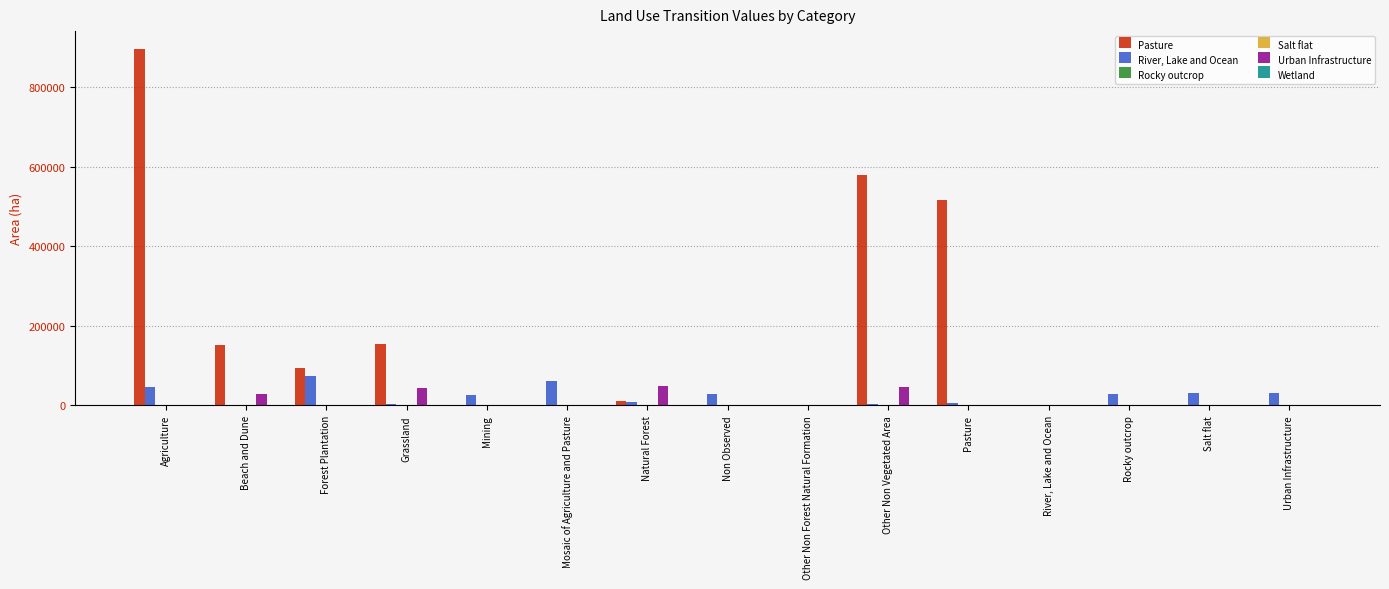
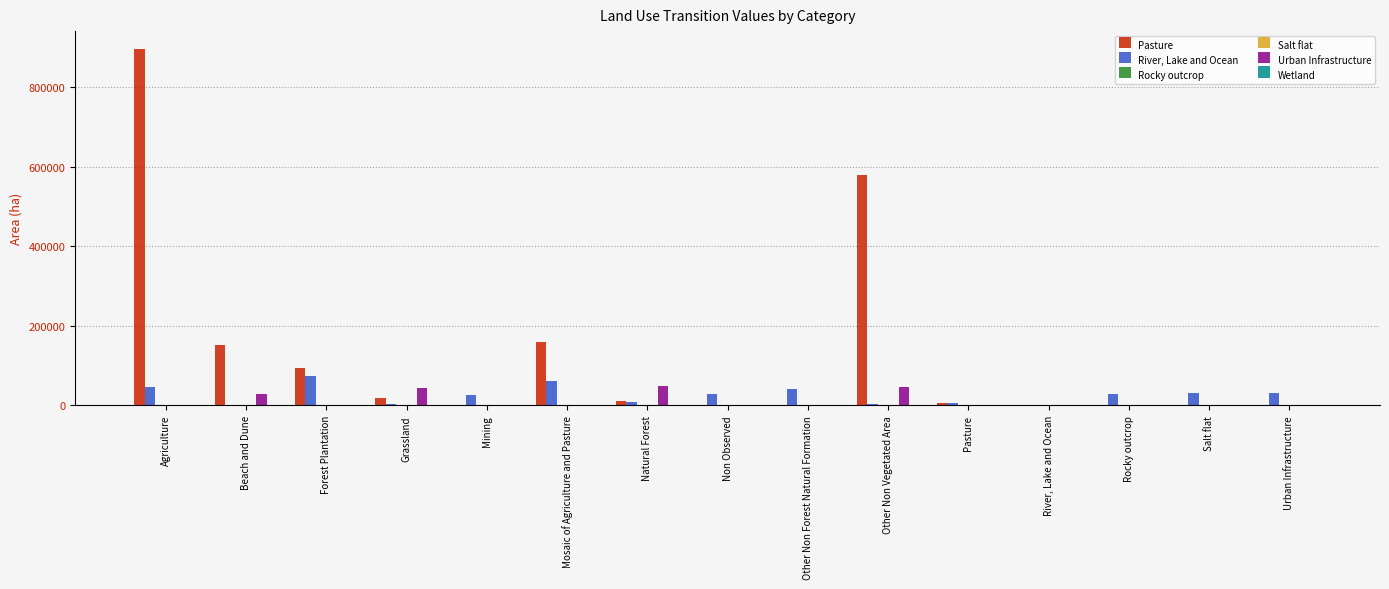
Pasture, Grassland: 150000 -> 20000
Pasture, Mosaic of Agriculture and Pasture: 0 -> 160000
River, Lake and Ocean, Other Non Forest Natural Formation: 0 -> 40000
Pasture, Pasture: 520000 -> 10000
